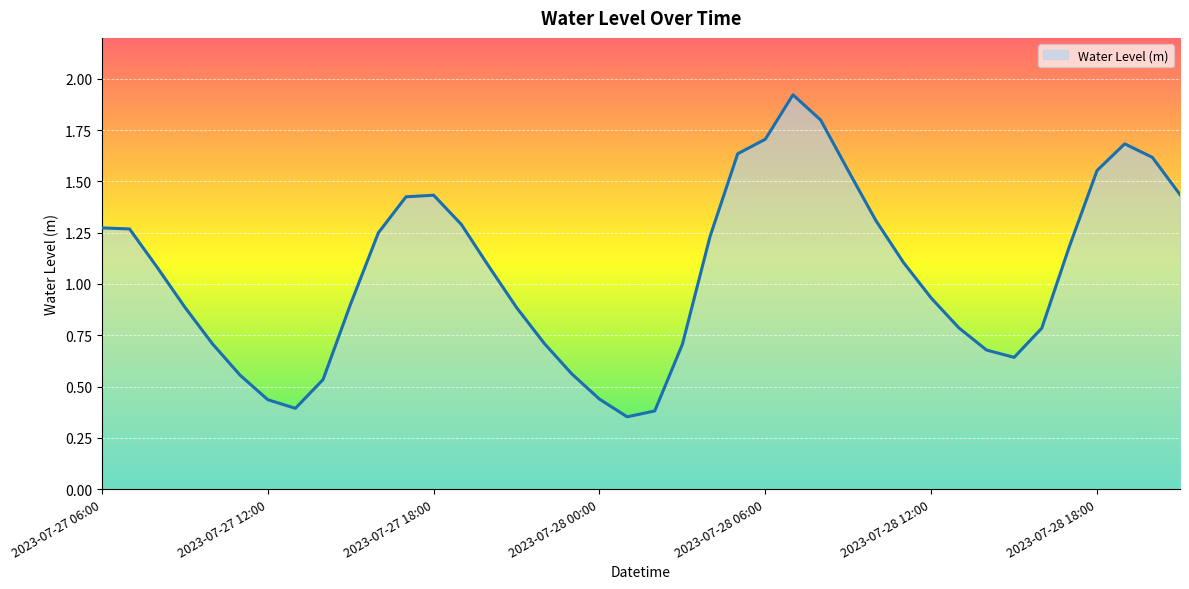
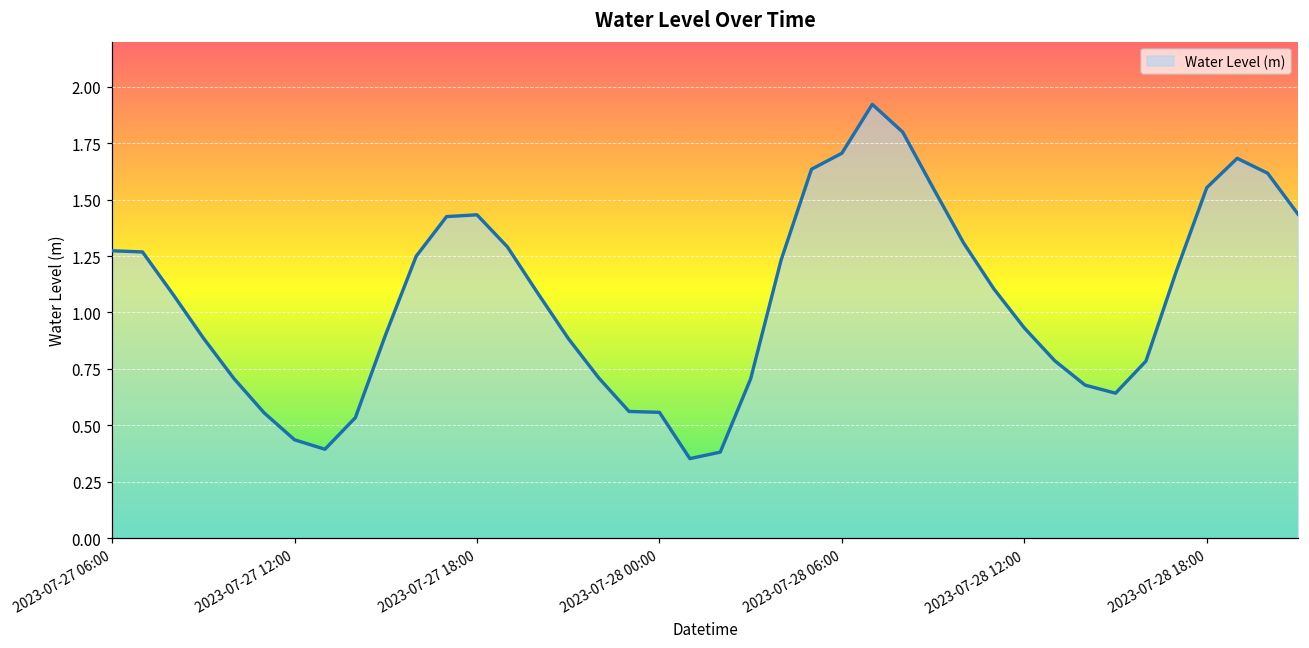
2023-07-28 00:00: 0.44 -> 0.56
